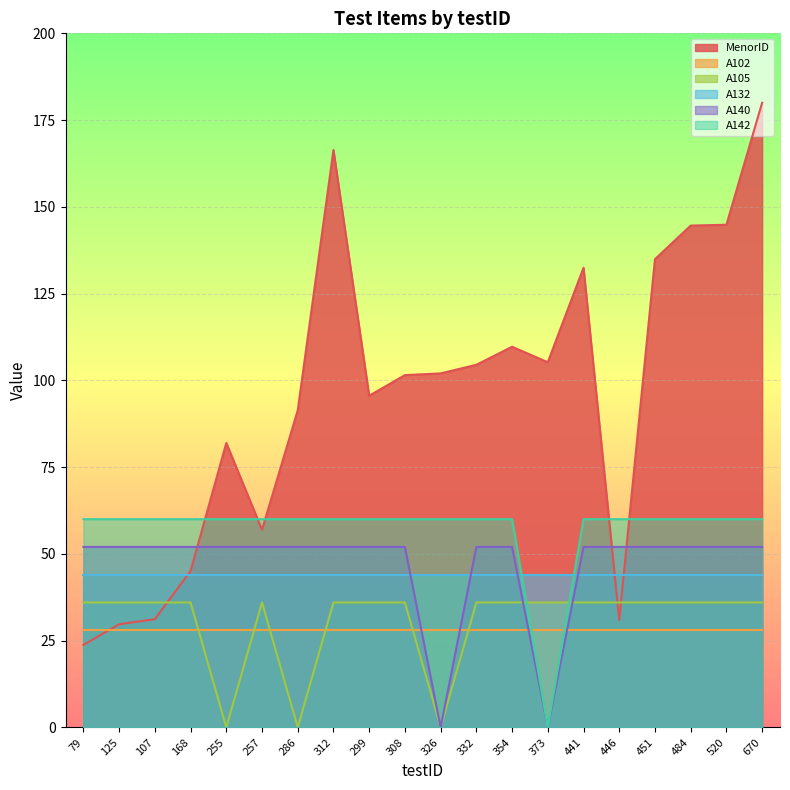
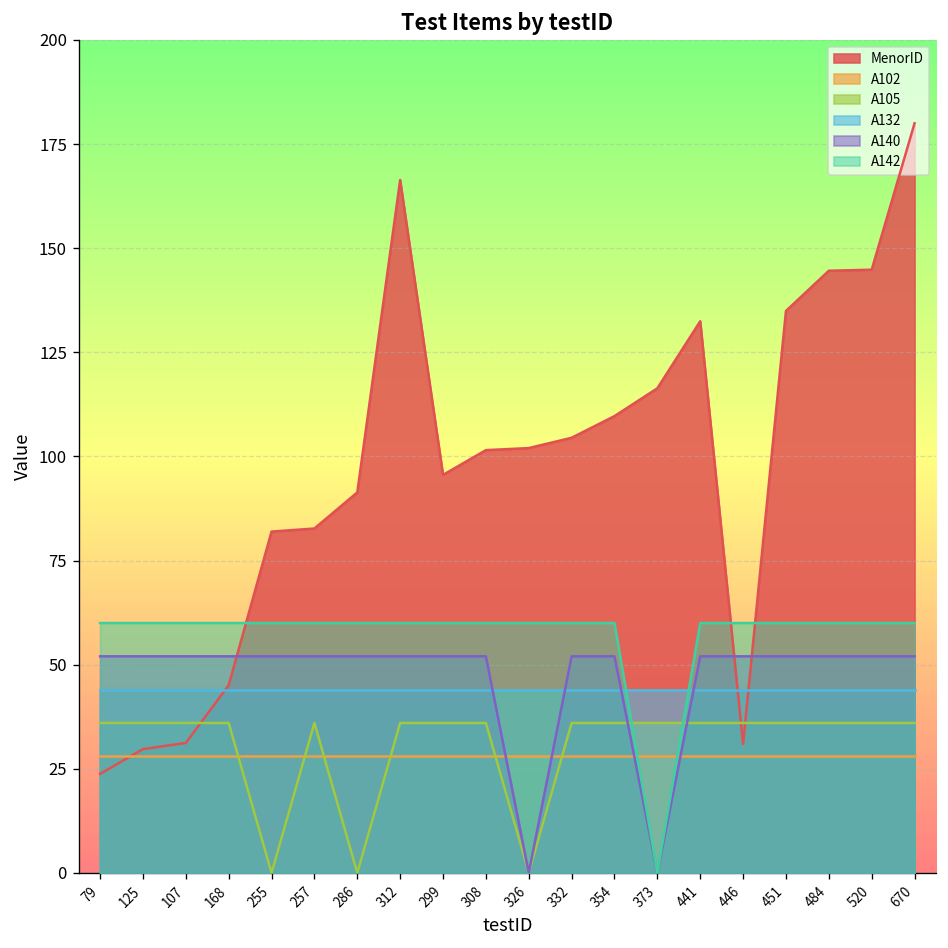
MenorID, 257: 57 -> 83
MenorID, 373: 105 -> 116
